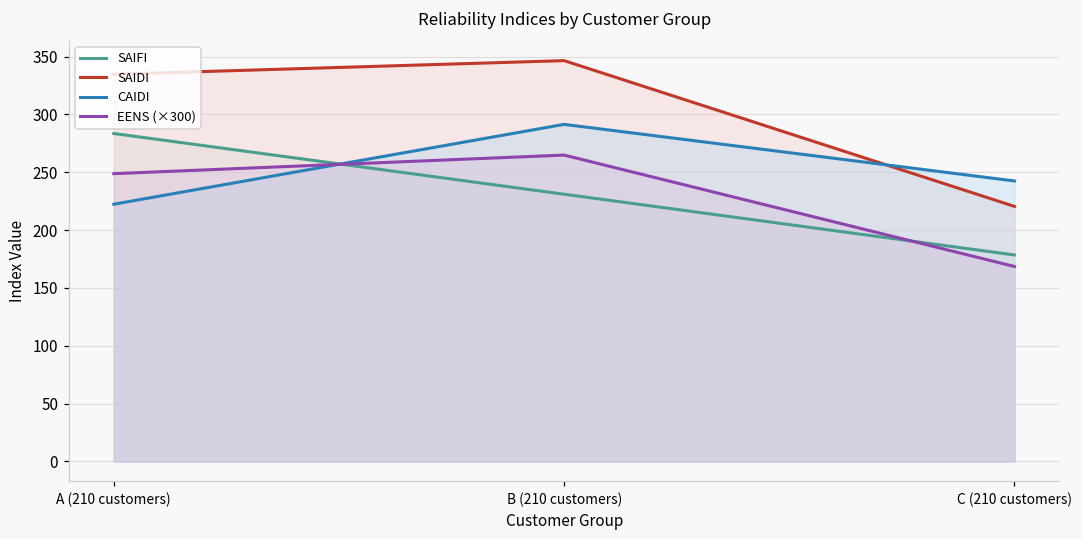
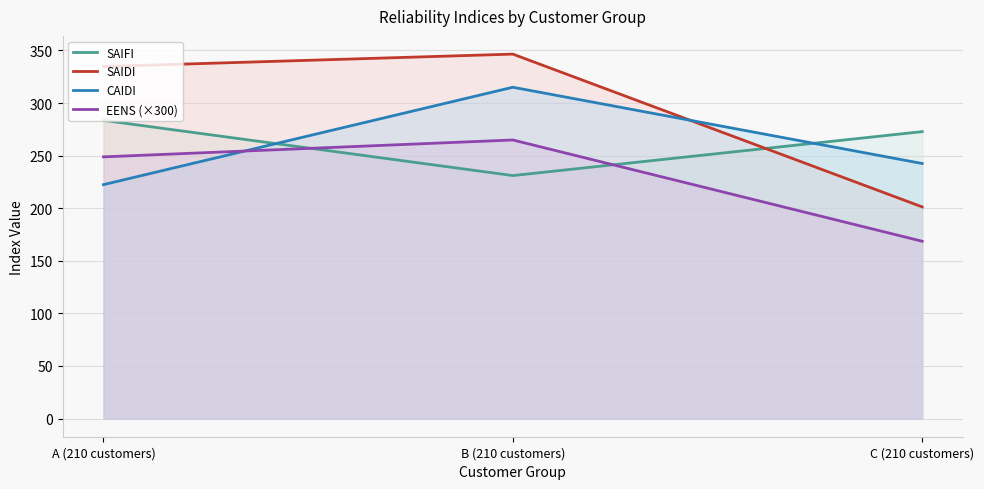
CAIDI, B (210 customers): 291 -> 315
SAIFI, C (210 customers): 179 -> 273
SAIDI, C (210 customers): 221 -> 201
